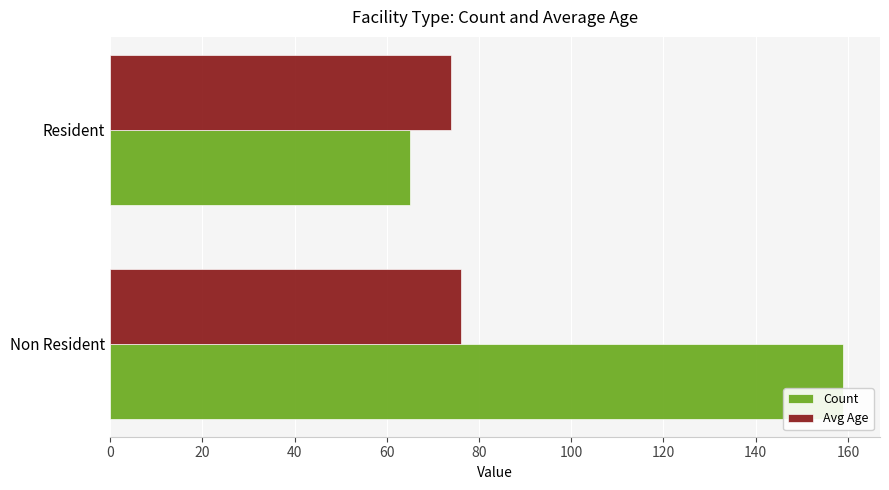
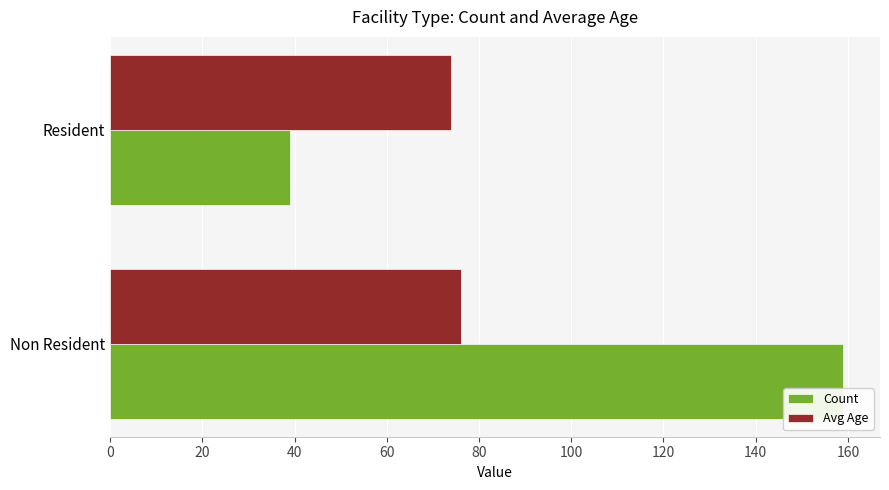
Count, Resident: 65 -> 39
